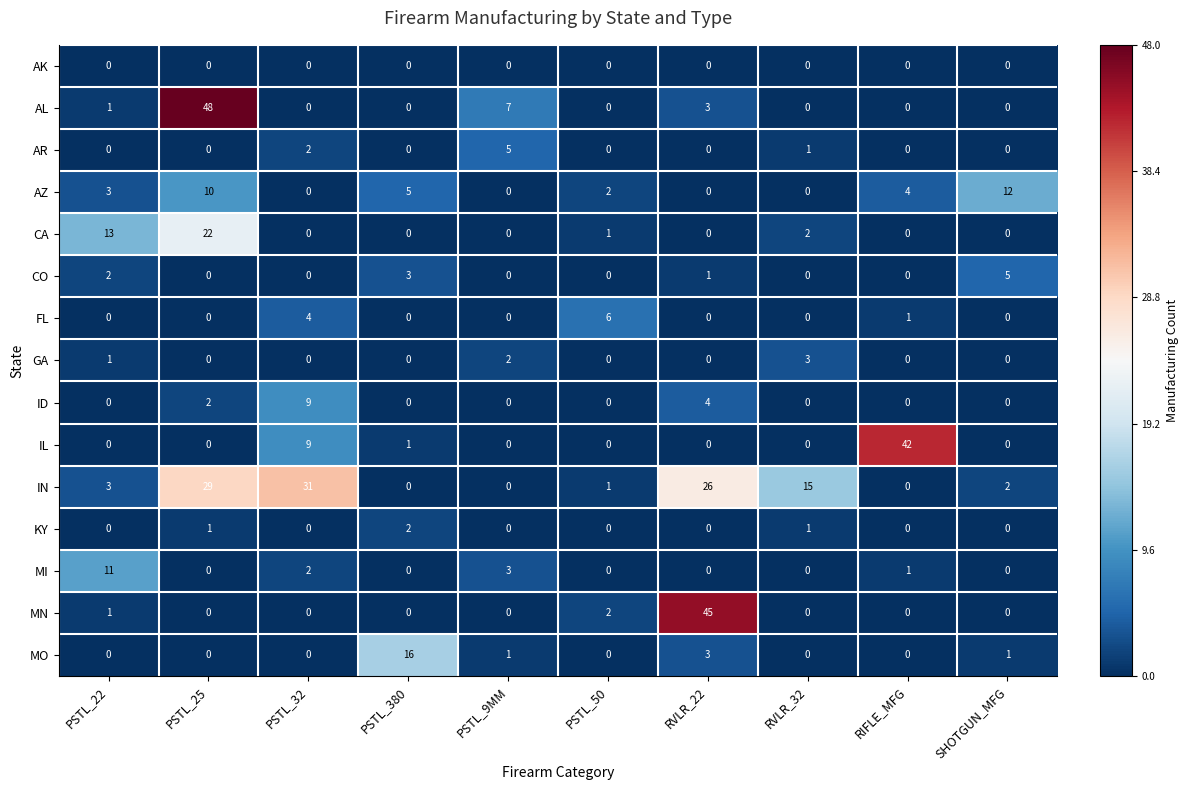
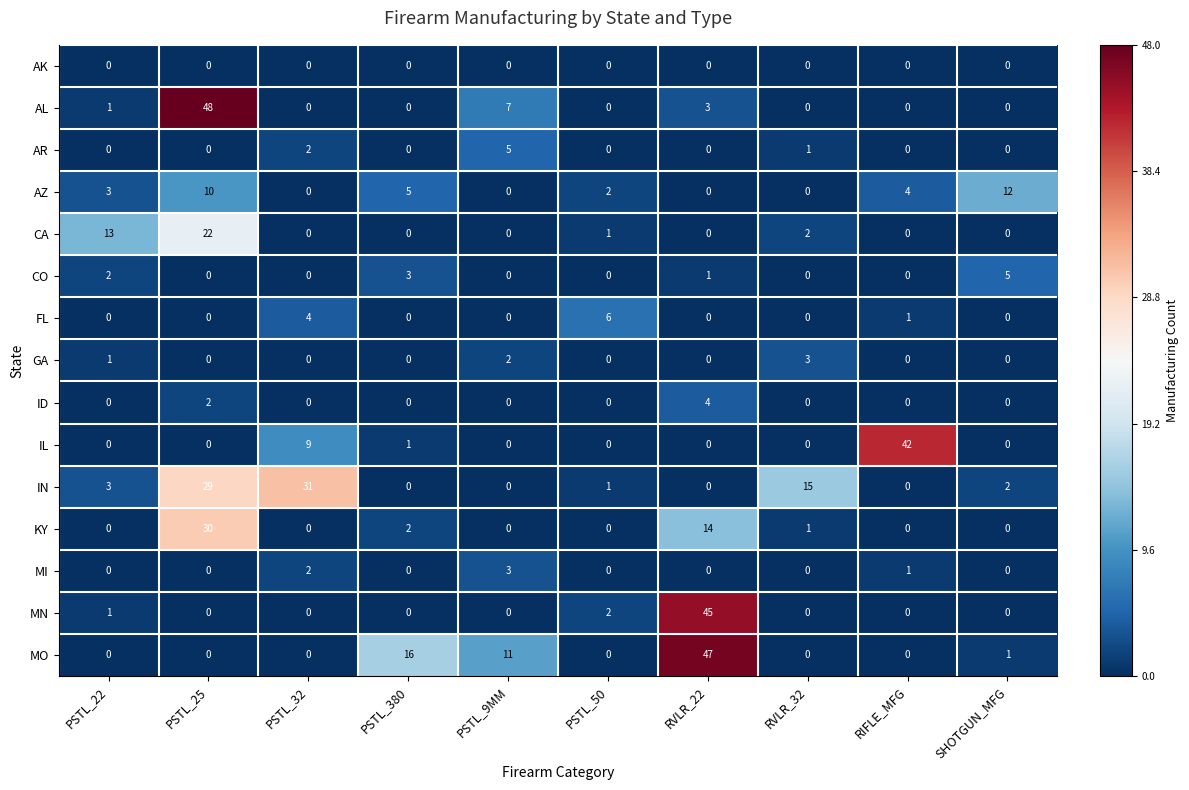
ID, PSTL_32: 9 -> 0
IN, RVLR_22: 26 -> 0
KY, PSTL_25: 1 -> 30
KY, RVLR_22: 0 -> 14
MI, PSTL_22: 11 -> 0
MO, PSTL_9MM: 1 -> 11
MO, RVLR_22: 3 -> 47
